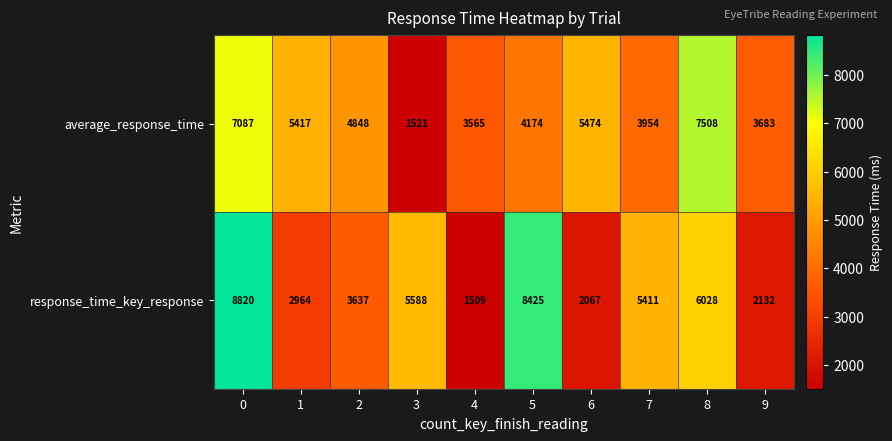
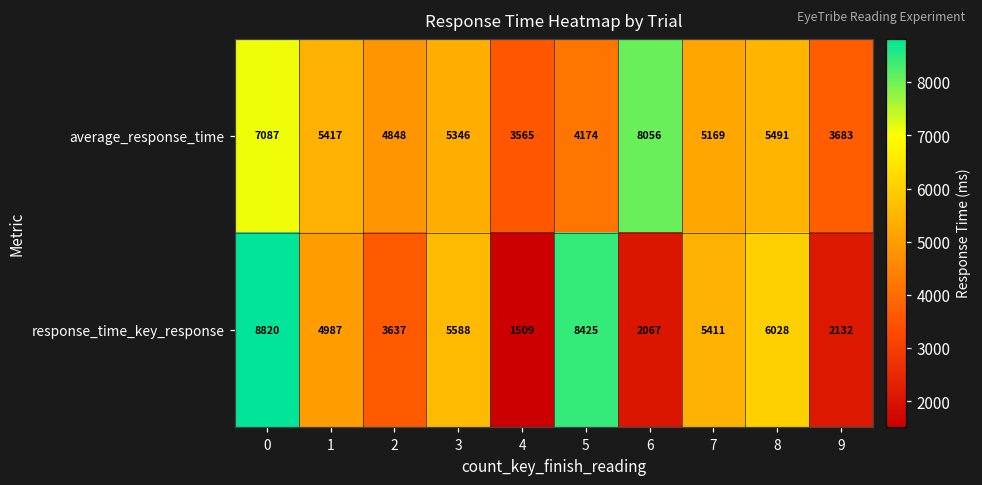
average_response_time, 3: 1521 -> 5346
average_response_time, 6: 5474 -> 8056
average_response_time, 7: 3954 -> 5169
average_response_time, 8: 7508 -> 5491
response_time_key_response, 1: 2964 -> 4987
